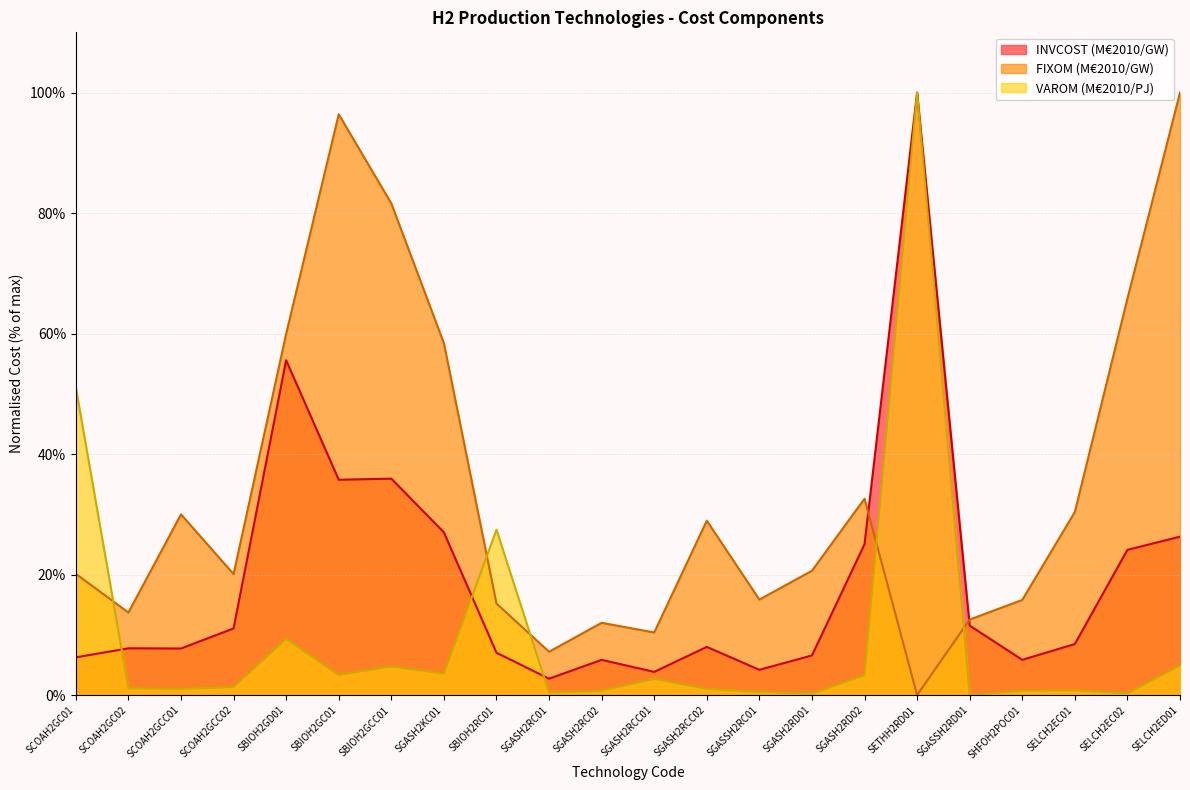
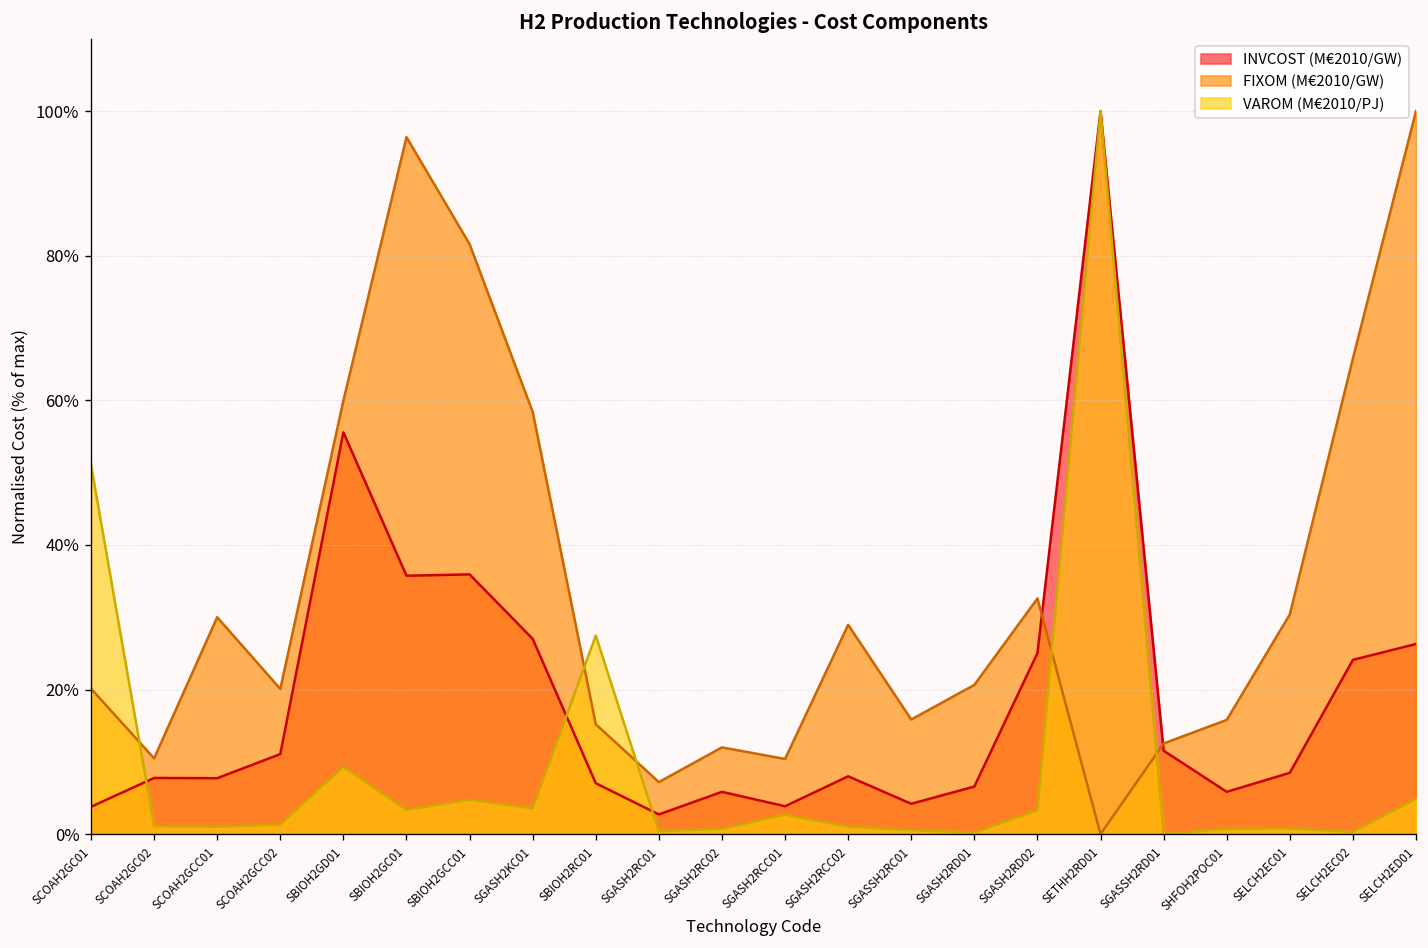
INVCOST (M€2010/GW), SCOAH2GC01: 6% -> 4%
FIXOM (M€2010/GW), SCOAH2GC02: 14% -> 10%
